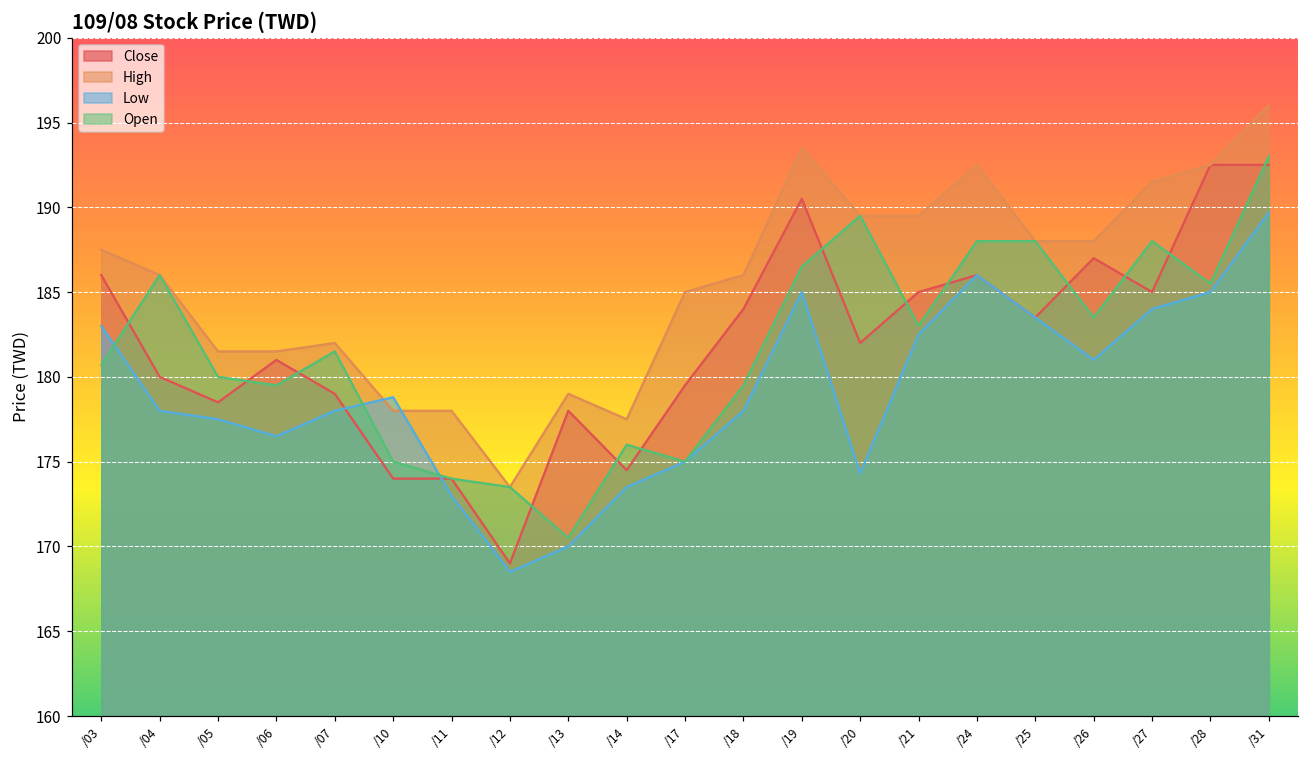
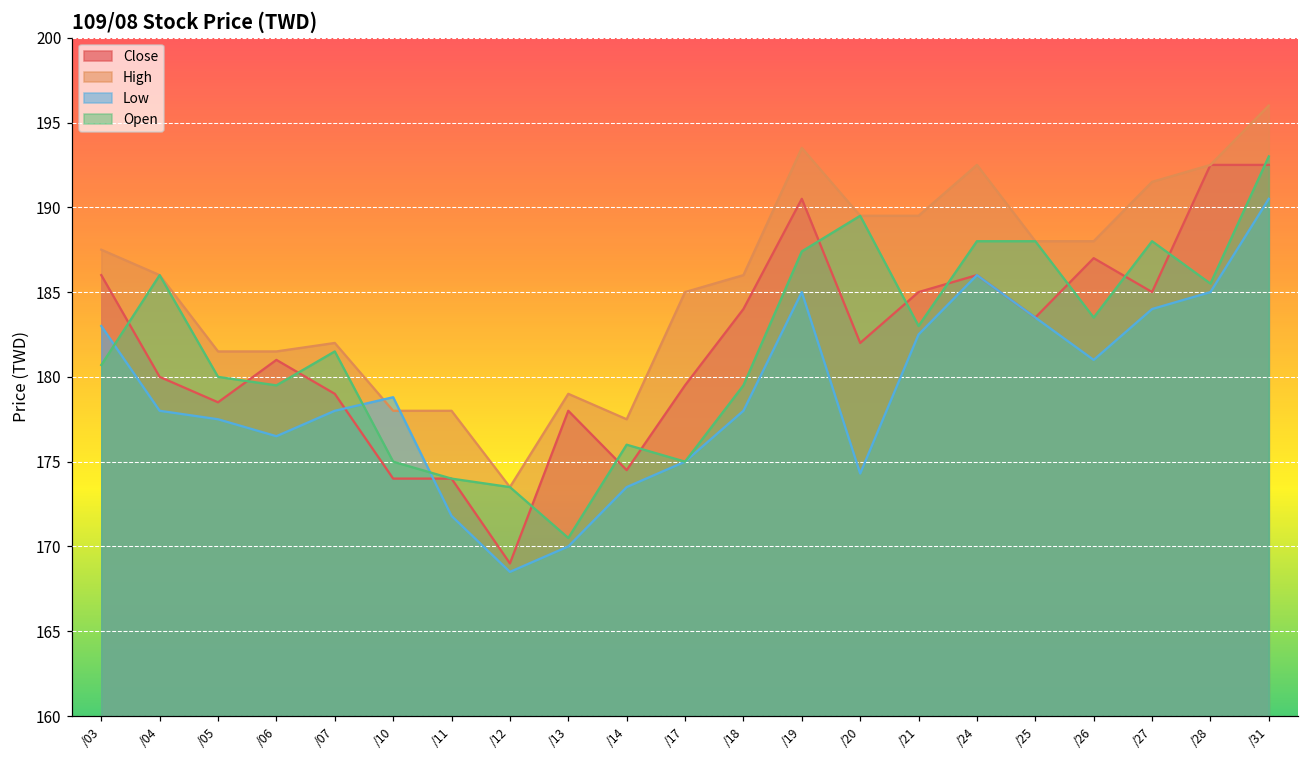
Low, /11: 173.0 -> 171.8
Open, /19: 186.5 -> 187.4
Low, /31: 189.7 -> 190.5
